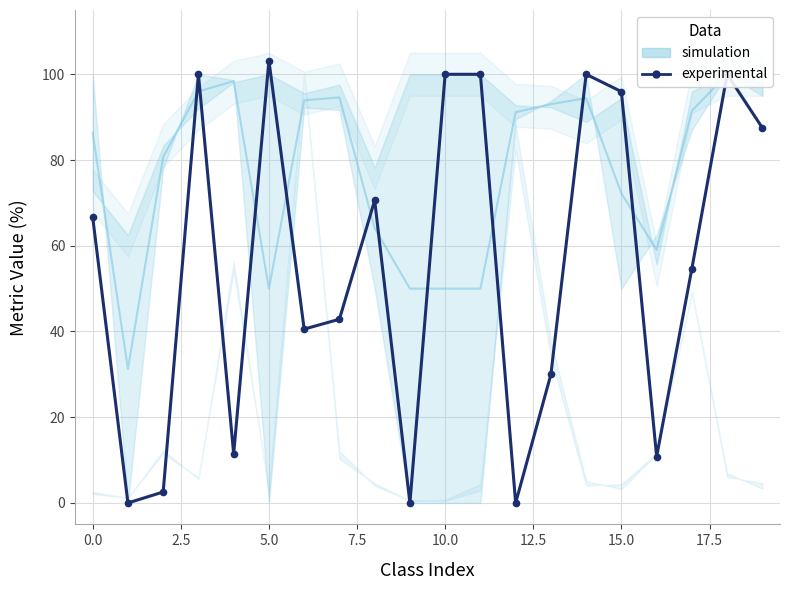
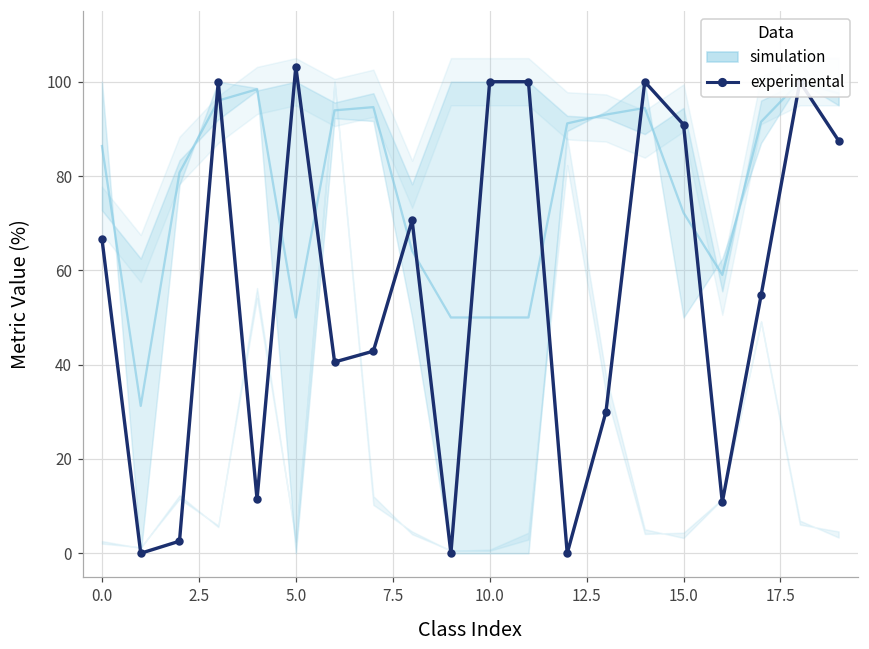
experimental, 15.0: 96 -> 91
